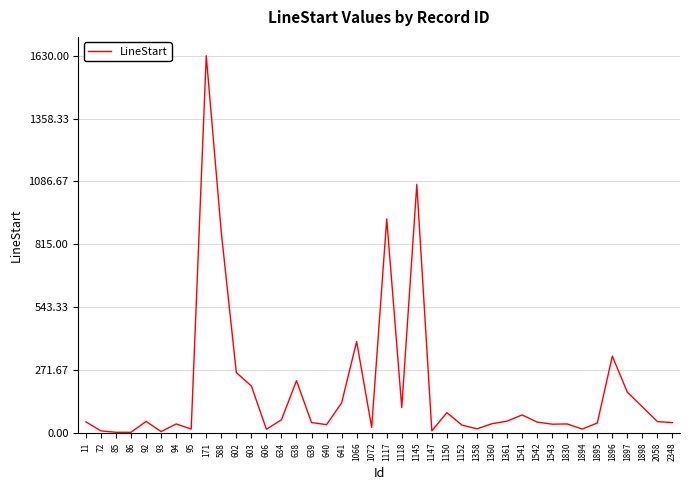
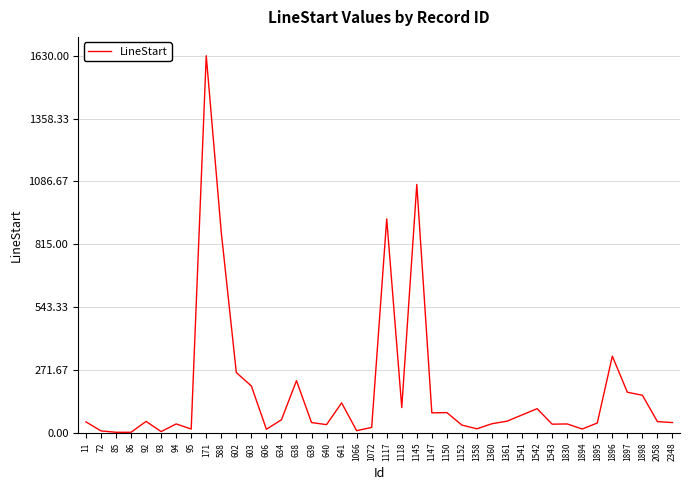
1066: 400 -> 10
1147: 10 -> 90
1542: 50 -> 110
1898: 110 -> 160
